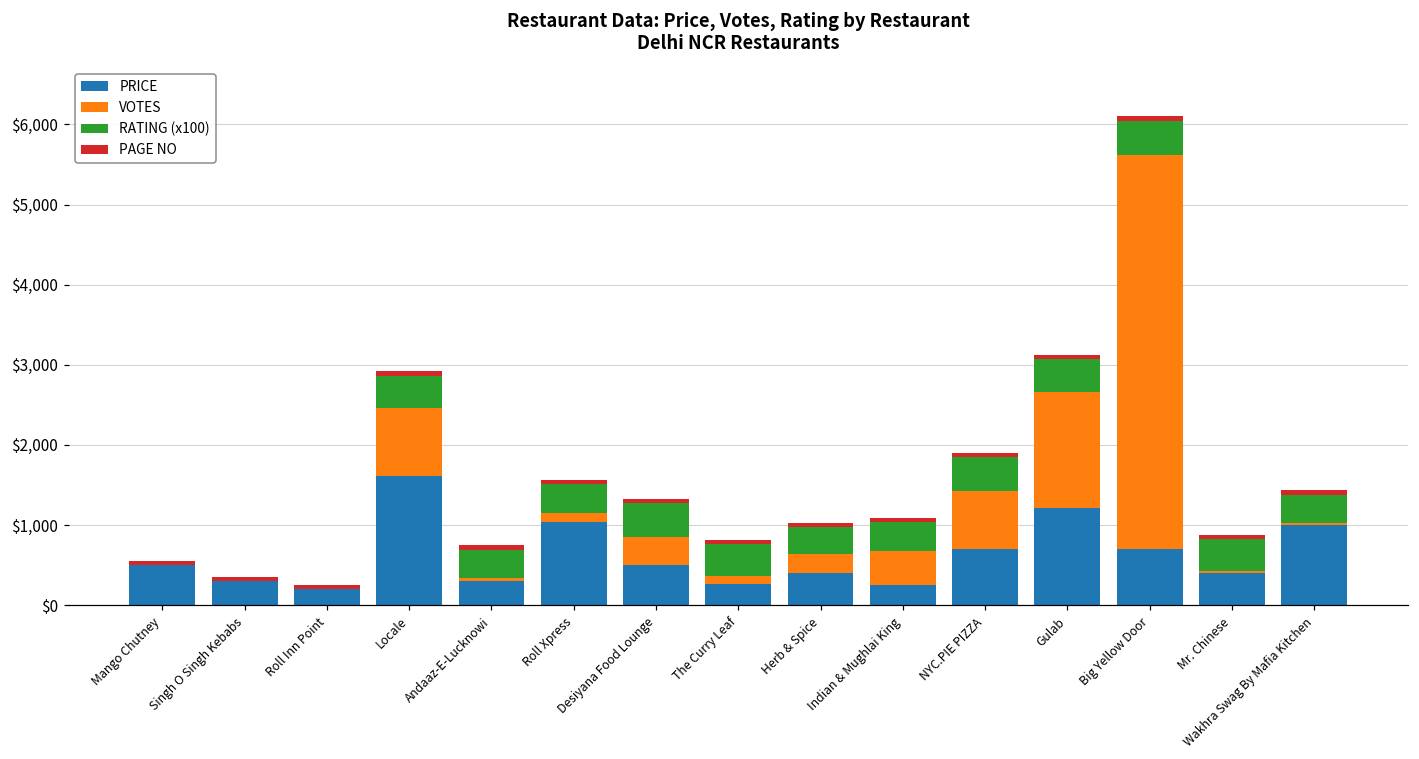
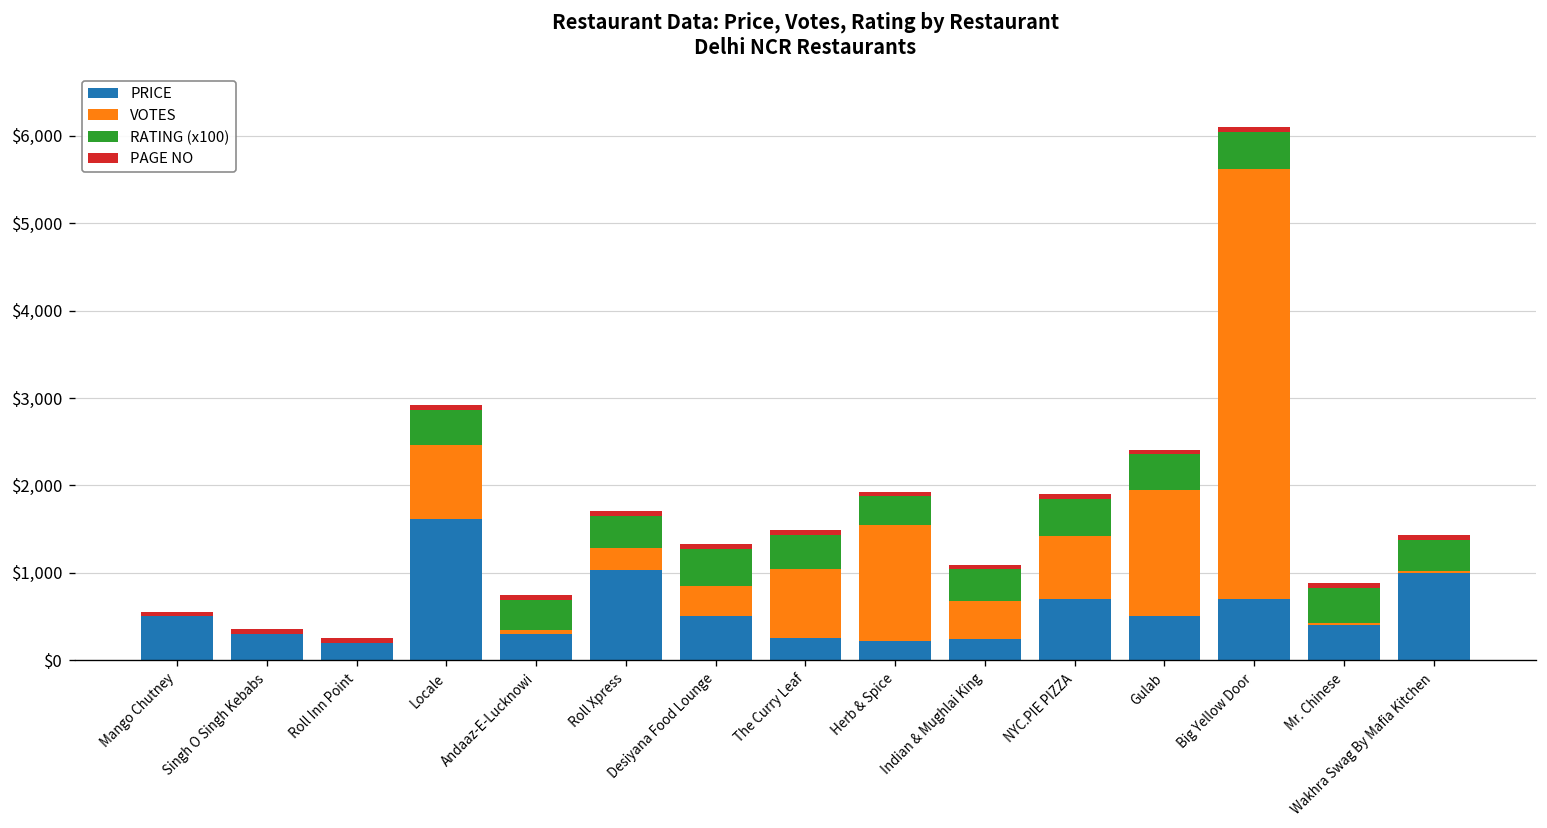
VOTES, Roll Xpress: $100 -> $300
VOTES, The Curry Leaf: $100 -> $800
PRICE, Herb & Spice: $400 -> $200
VOTES, Herb & Spice: $200 -> $1,300
PRICE, Gulab: $1,200 -> $500
